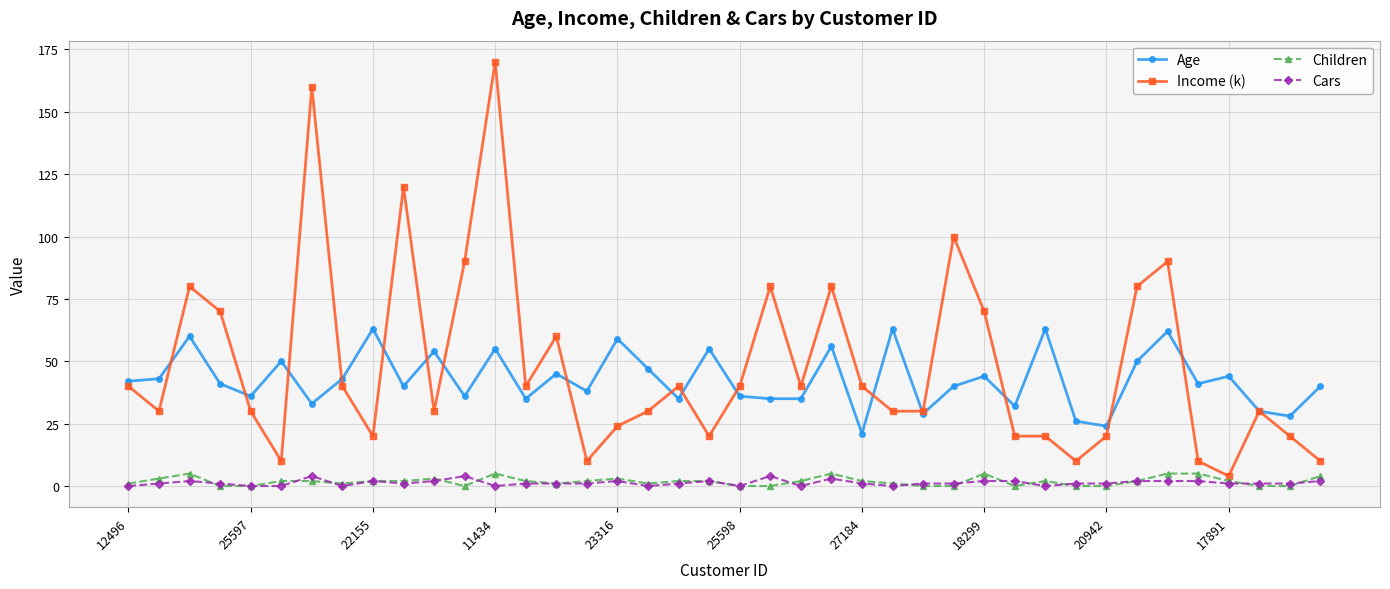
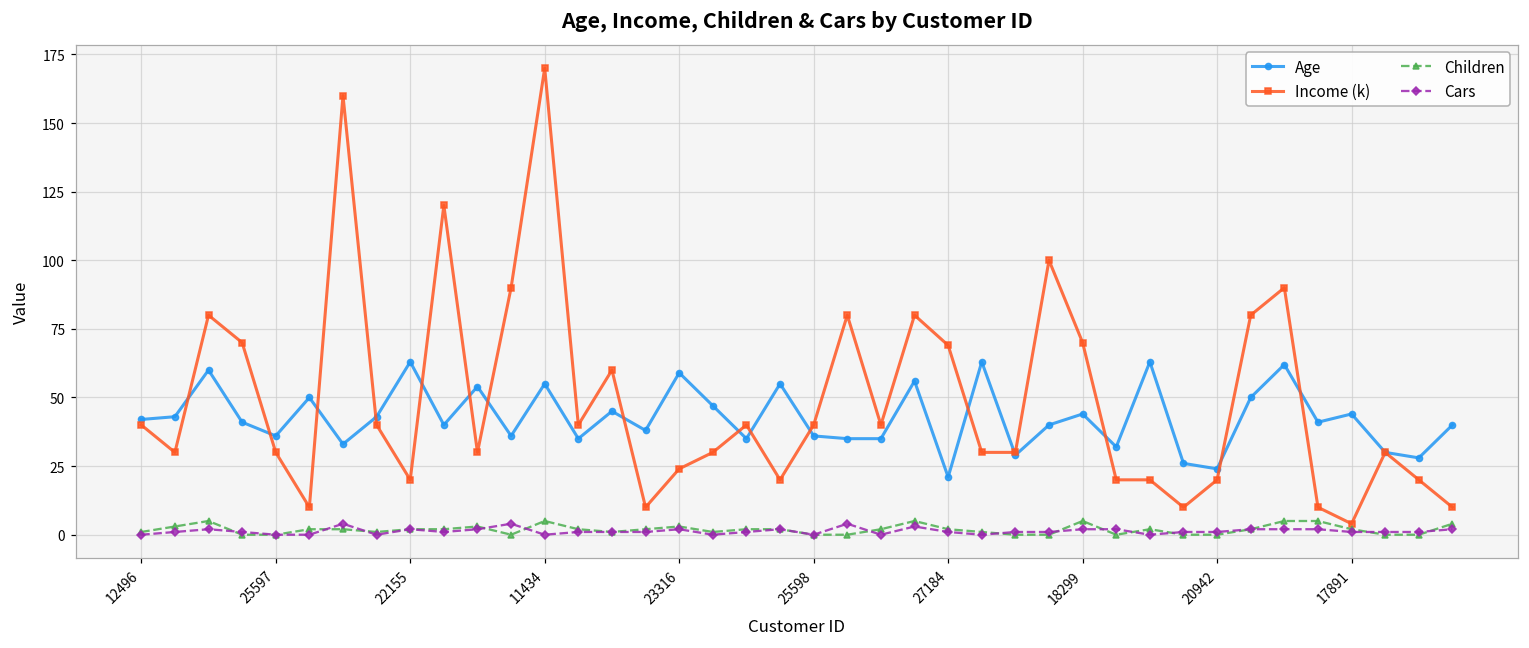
Income (k), 27184: 40 -> 69
